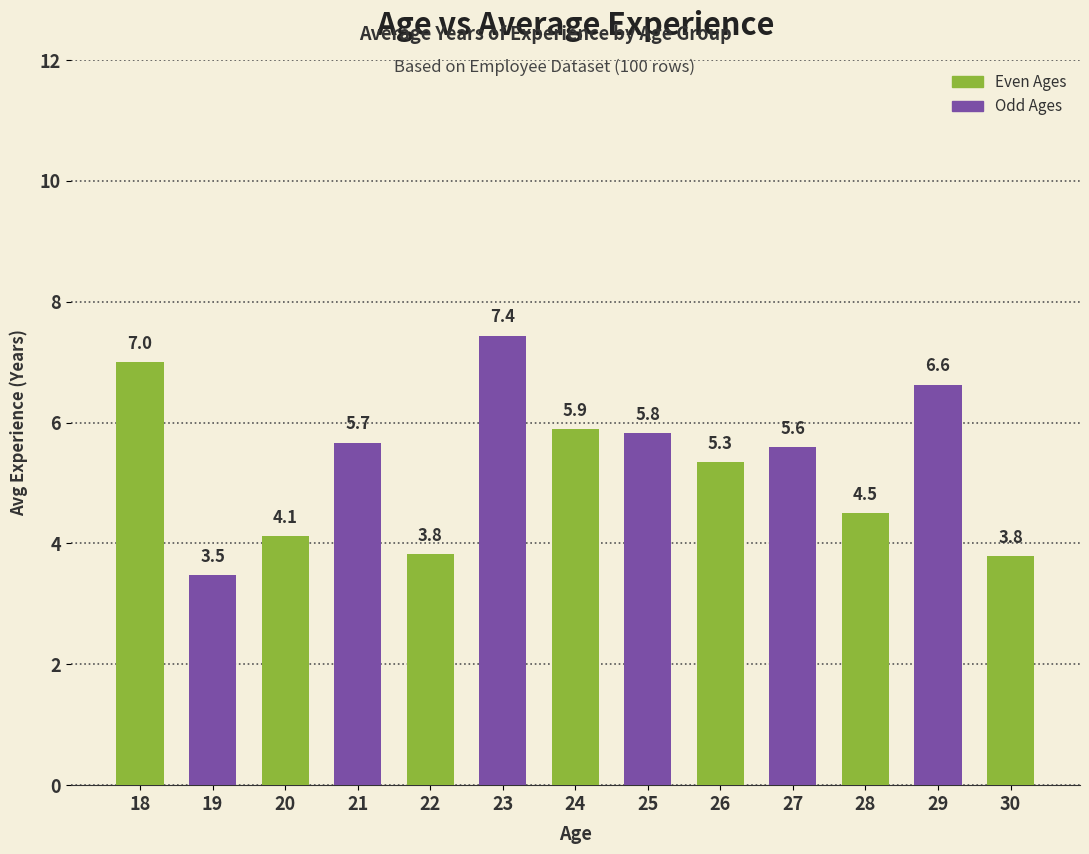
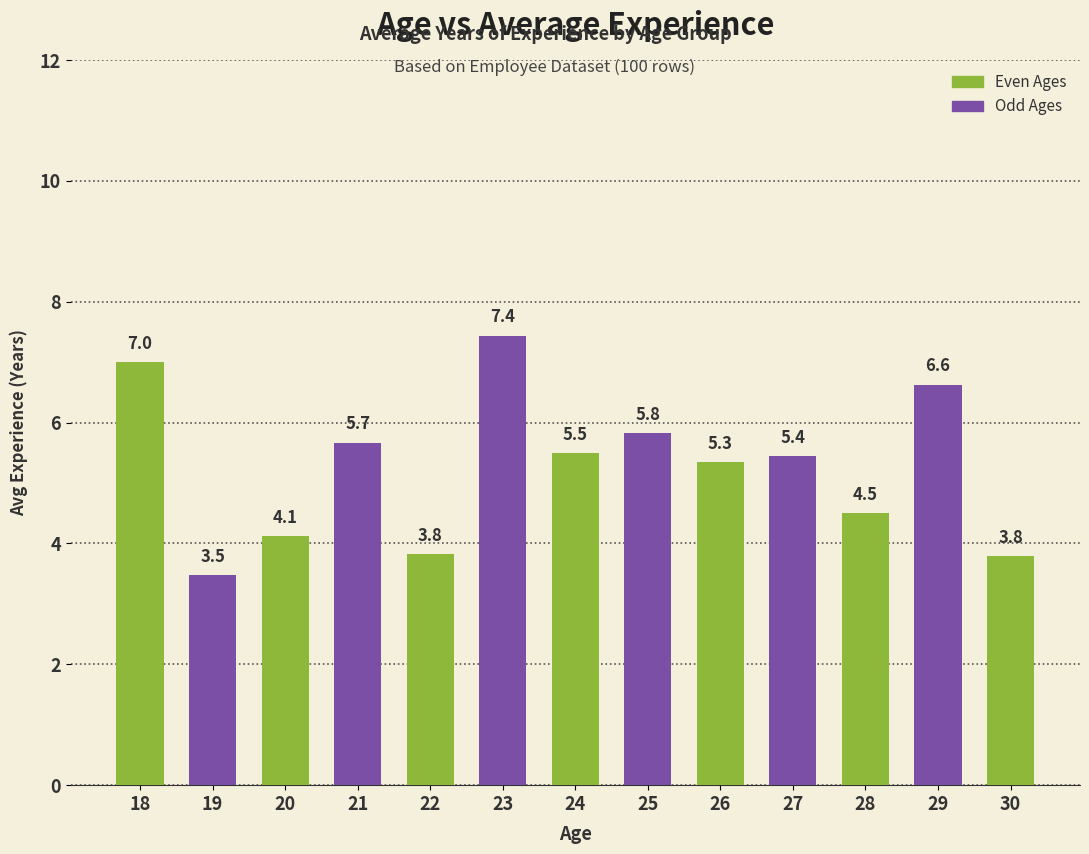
24: 5.9 -> 5.5
27: 5.6 -> 5.4
